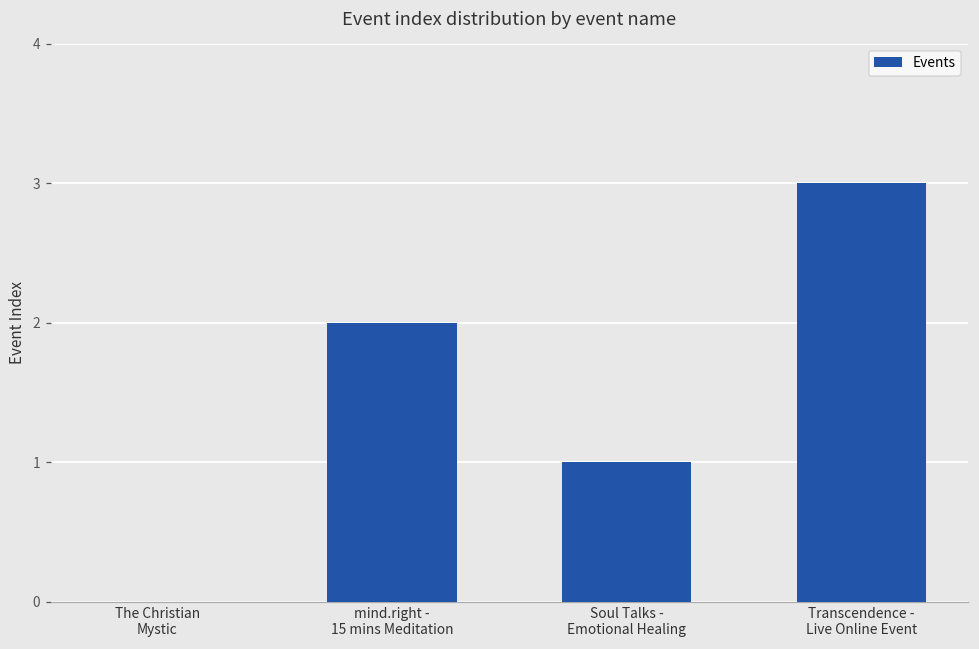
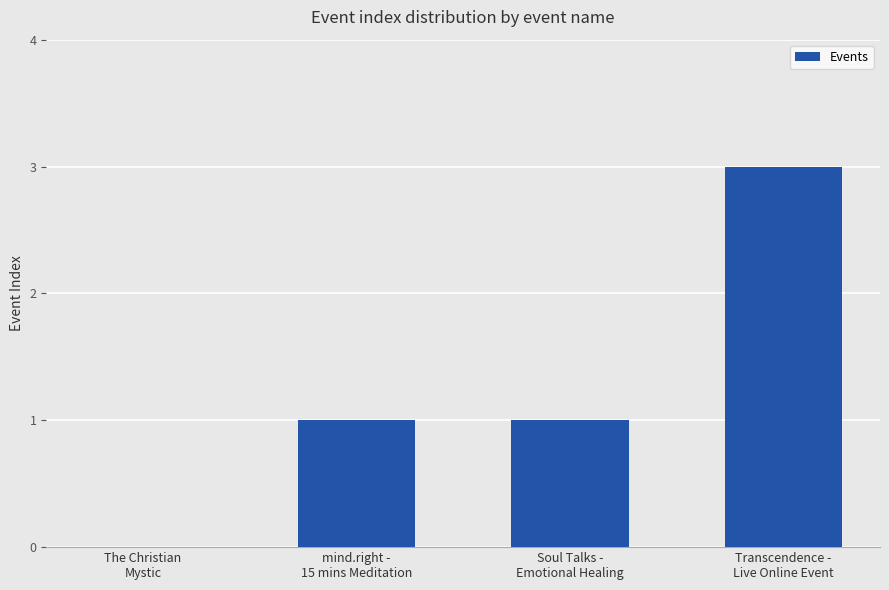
mind.right - 15 mins Meditation: 2 -> 1
